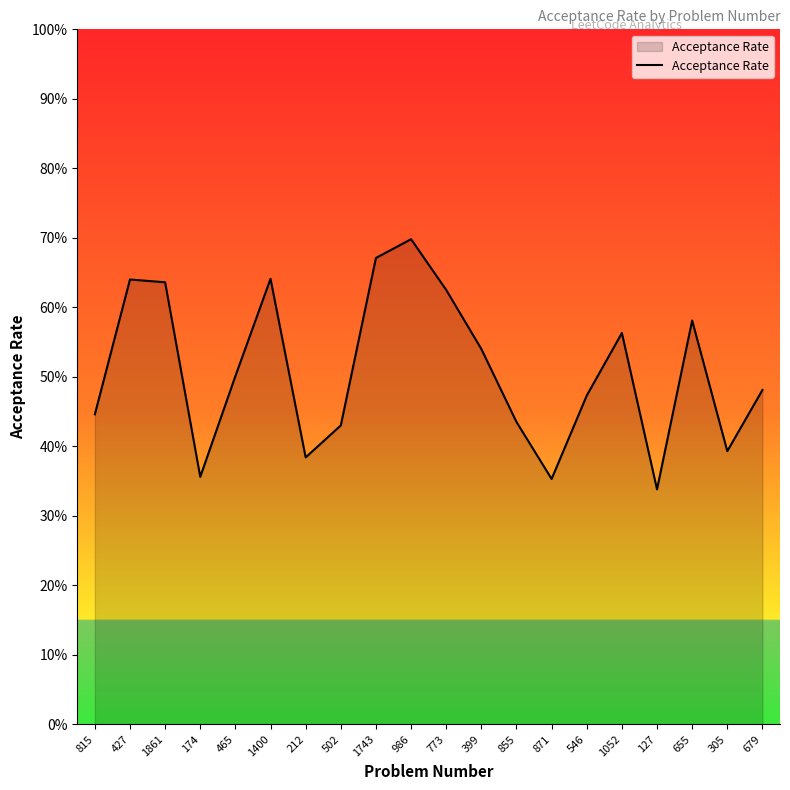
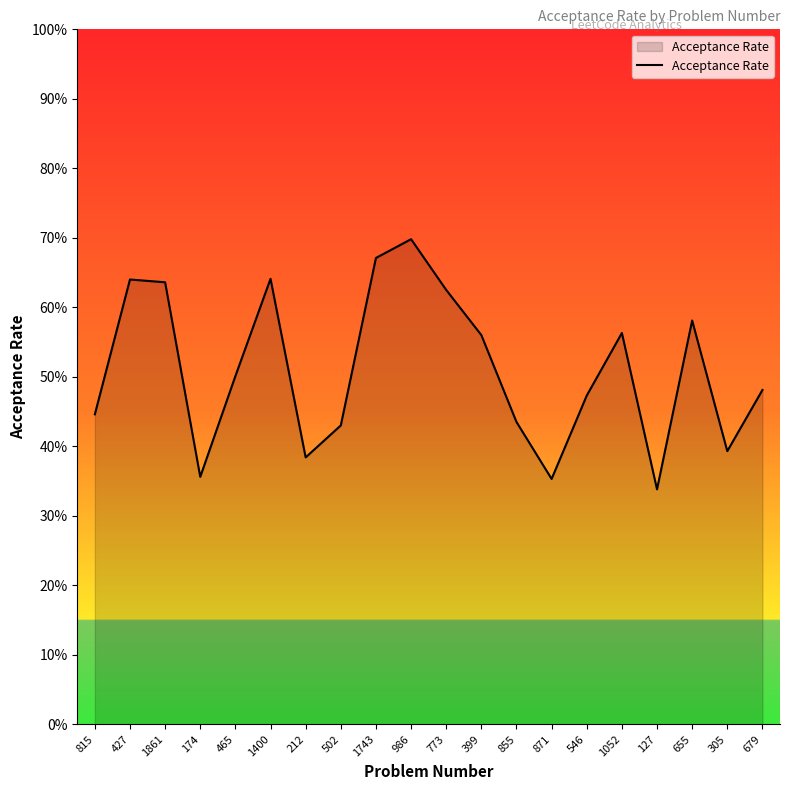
399: 54% -> 56%
